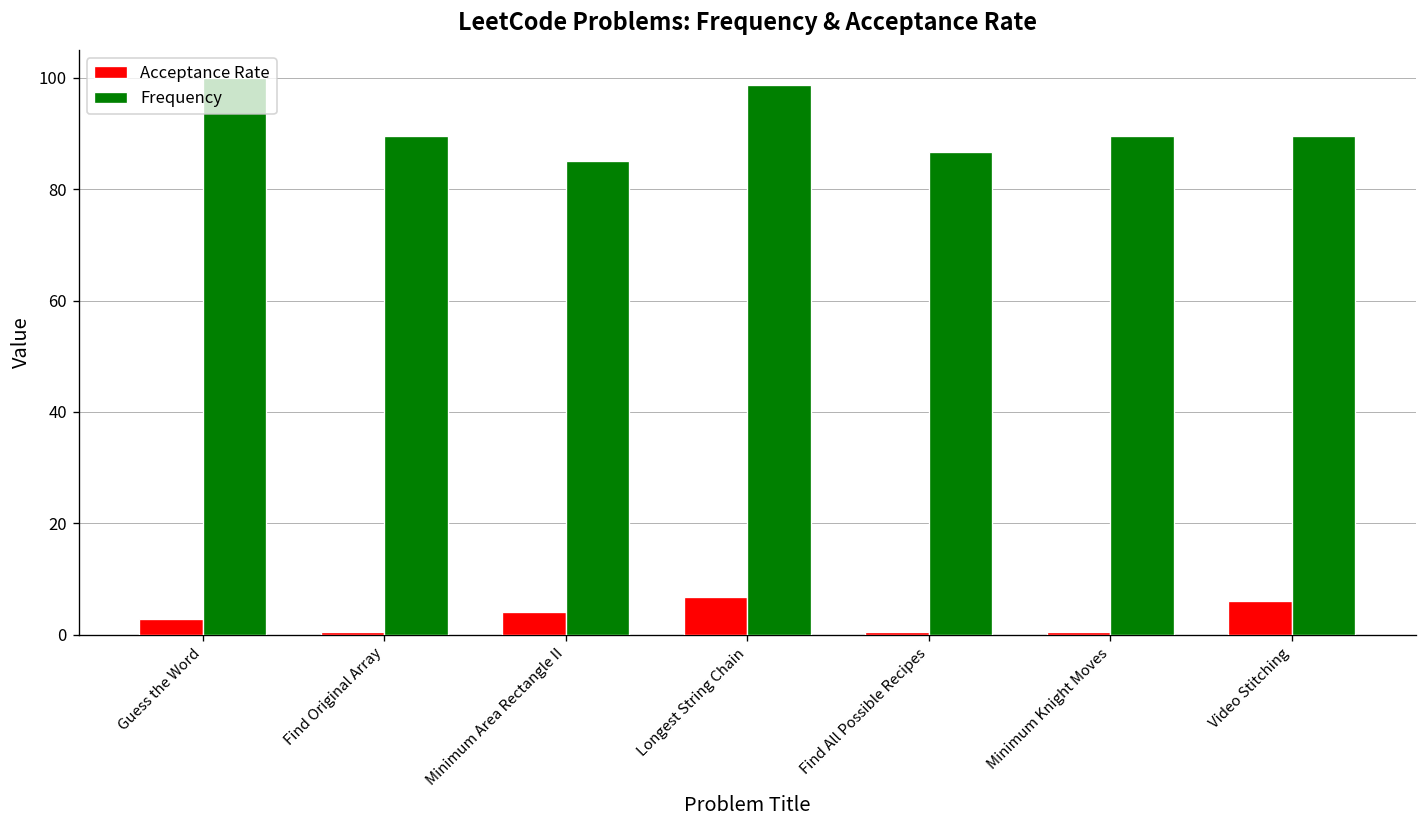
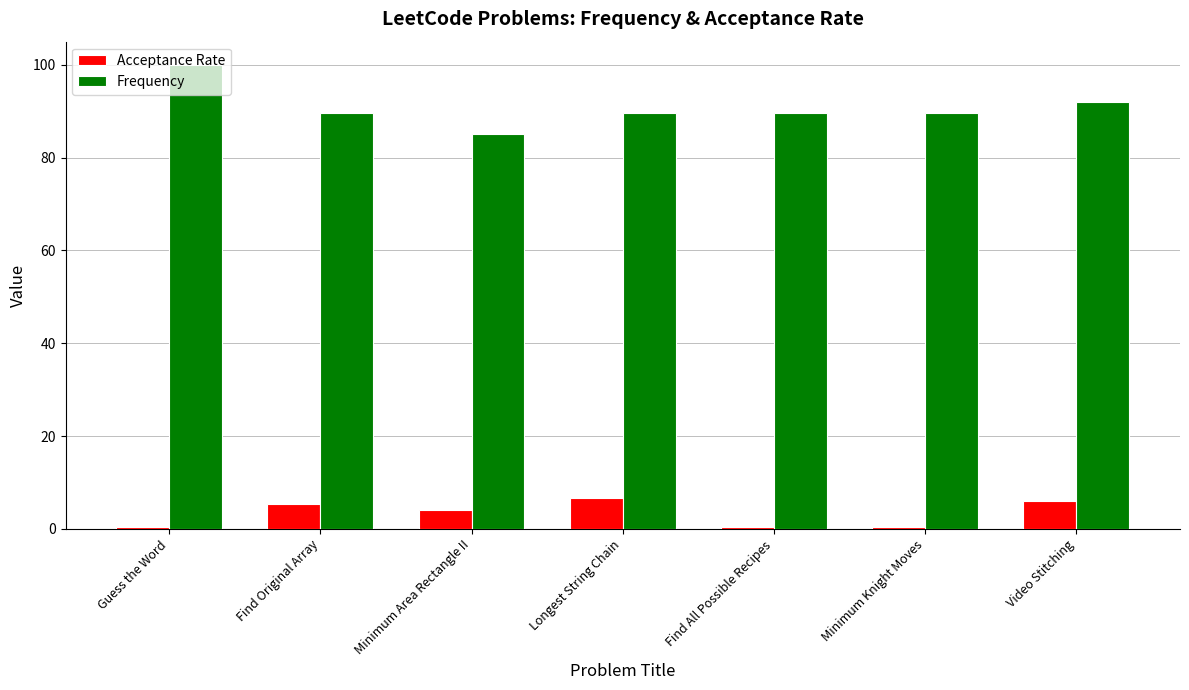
Acceptance Rate, Guess the Word: 3 -> 0
Acceptance Rate, Find Original Array: 0 -> 5
Frequency, Longest String Chain: 99 -> 90
Frequency, Find All Possible Recipes: 87 -> 90
Frequency, Video Stitching: 90 -> 92
